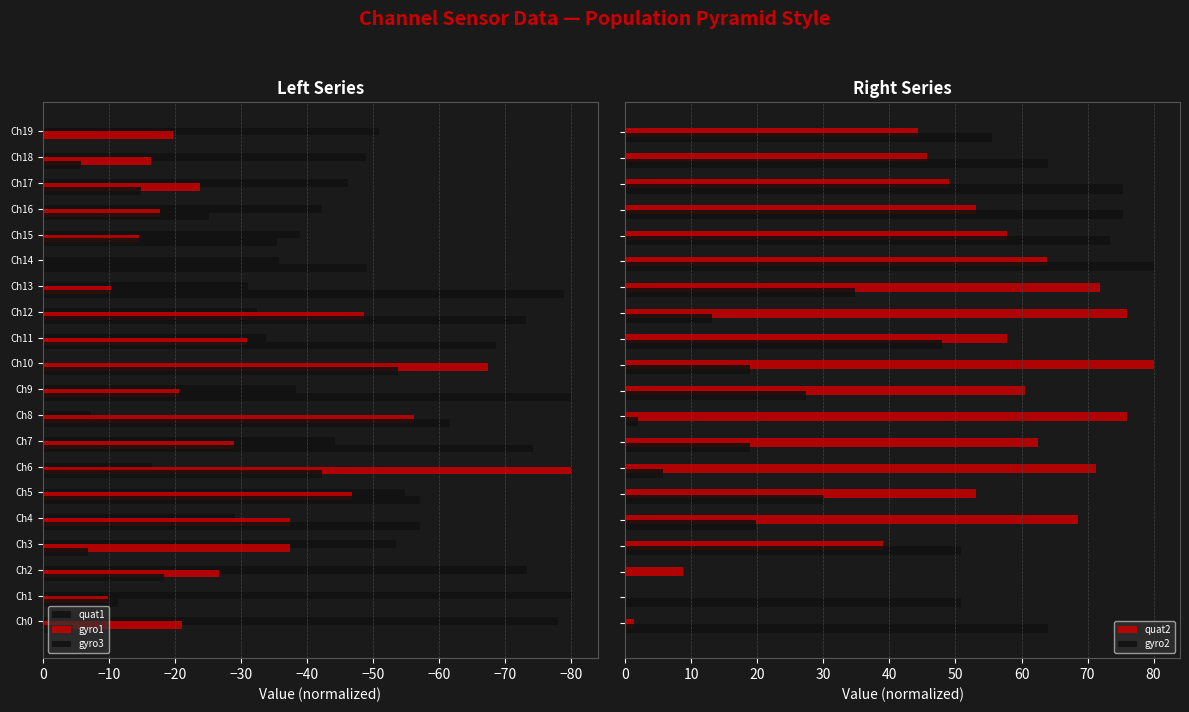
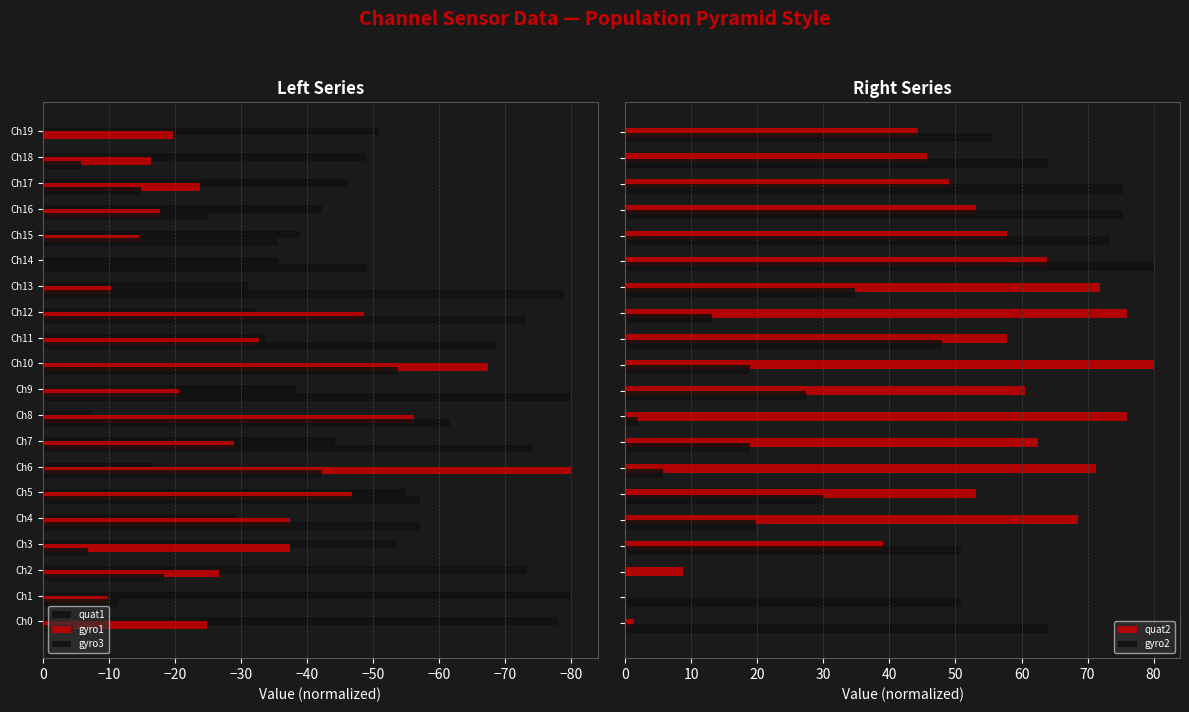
Left Series, gyro1, Ch11: -31 -> -33
Left Series, gyro1, Ch0: -21 -> -25
